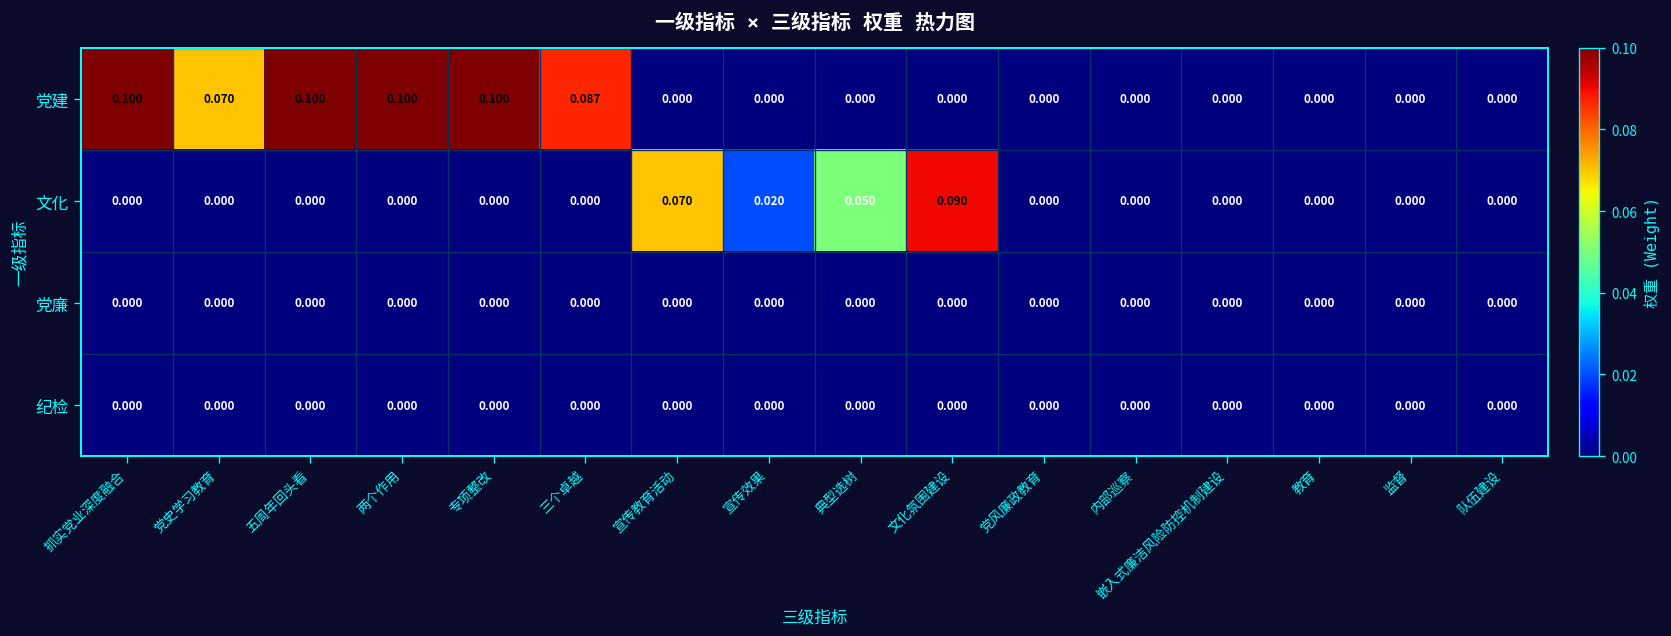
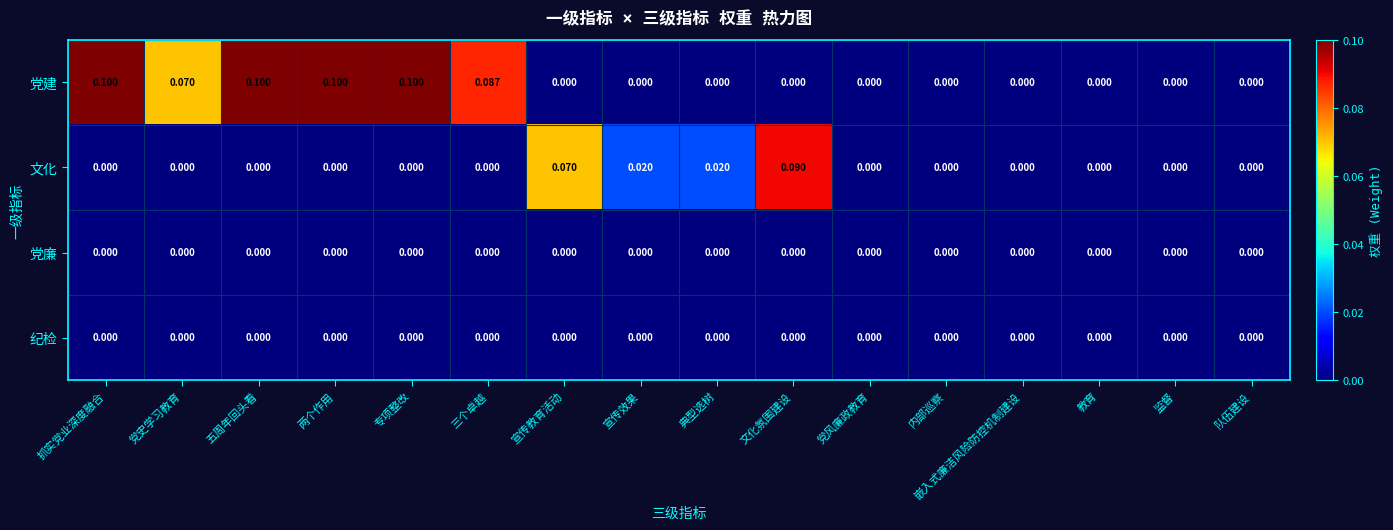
文化, 典型选树: 0.050 -> 0.020
